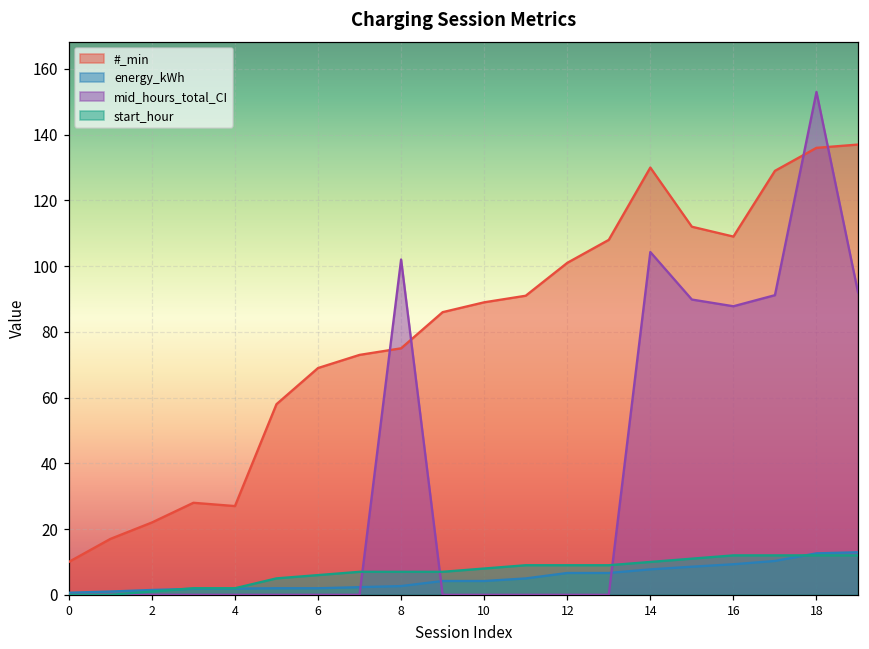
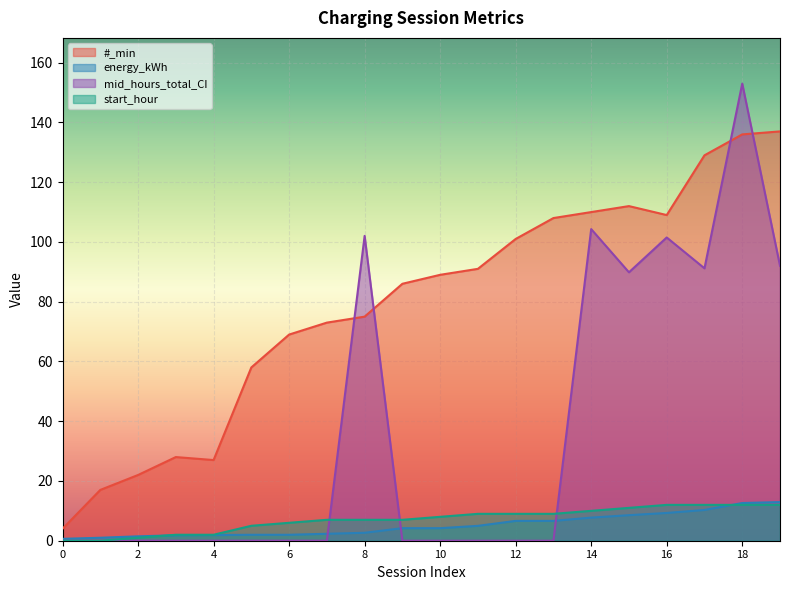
#_min, 0: 10 -> 4
#_min, 14: 130 -> 110
mid_hours_total_CI, 16: 88 -> 102
